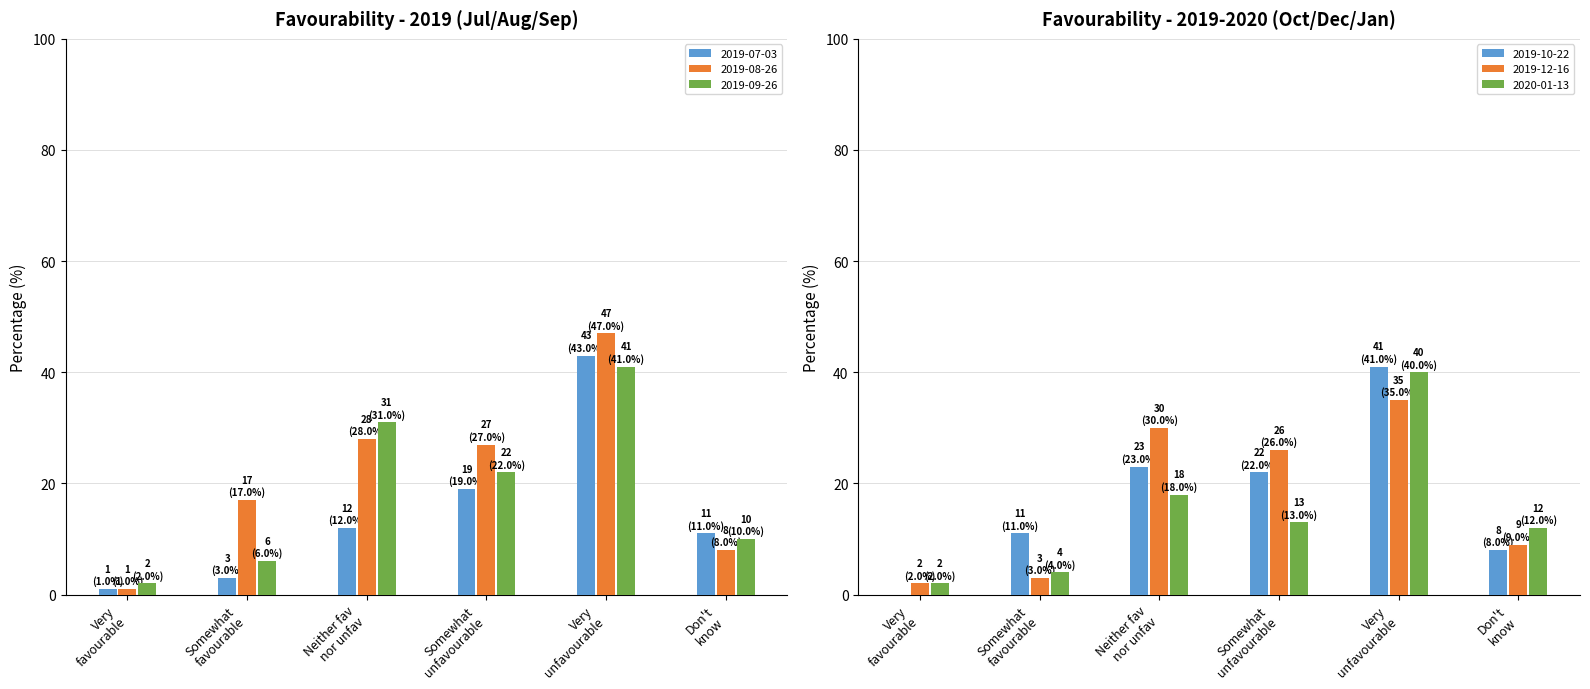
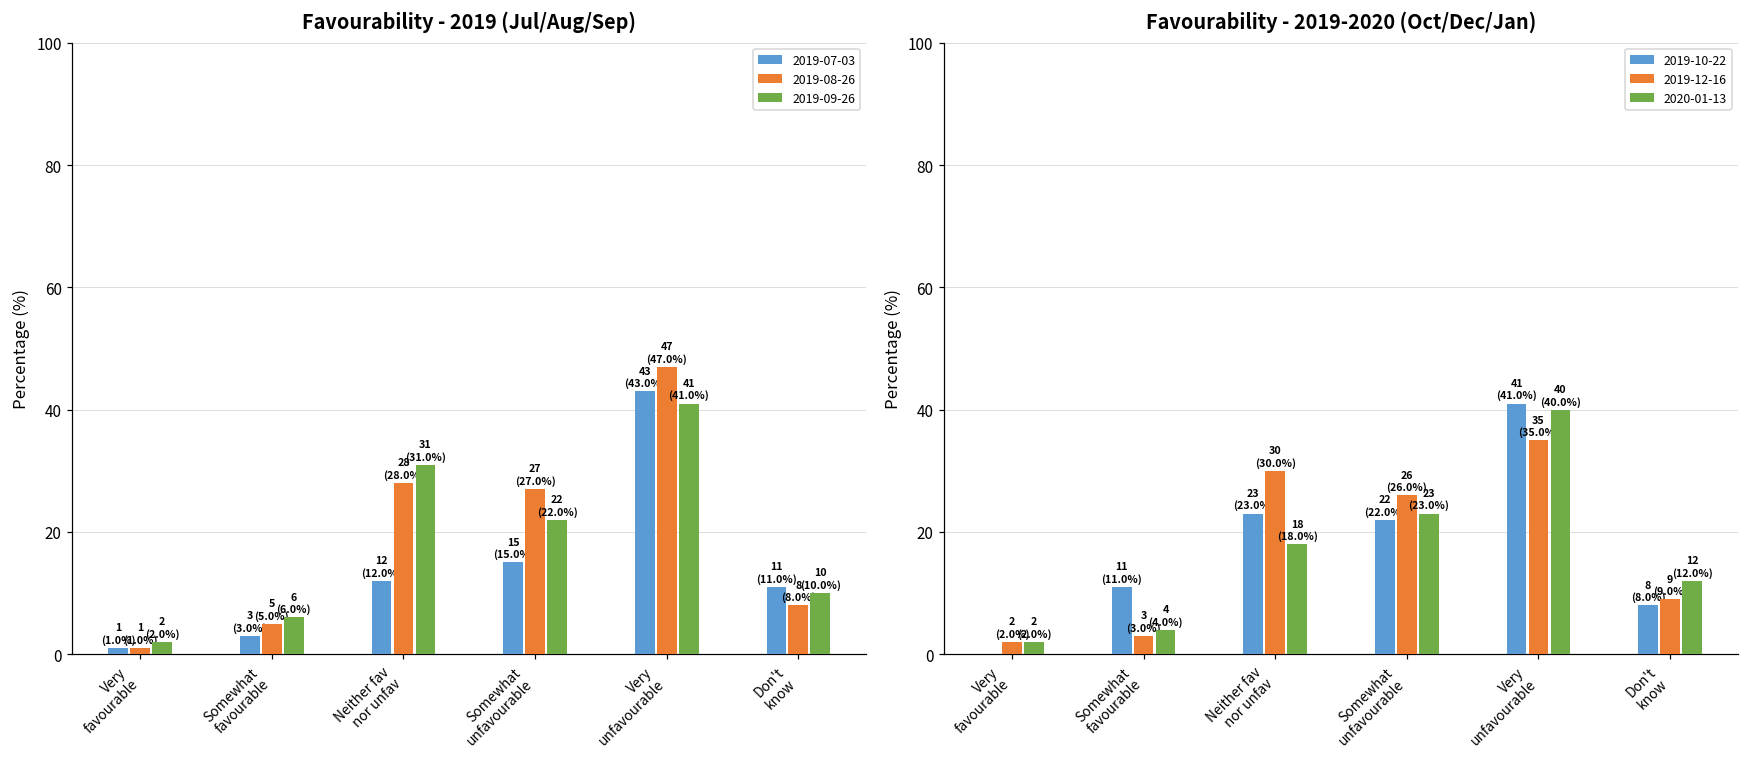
Favourability - 2019 (Jul/Aug/Sep), 2019-08-26, Somewhat favourable: 17 (17.0%) -> 5 (5.0%)
Favourability - 2019 (Jul/Aug/Sep), 2019-07-03, Somewhat unfavourable: 19 (19.0%) -> 15 (15.0%)
Favourability - 2019-2020 (Oct/Dec/Jan), 2020-01-13, Somewhat unfavourable: 13 (13.0%) -> 23 (23.0%)
